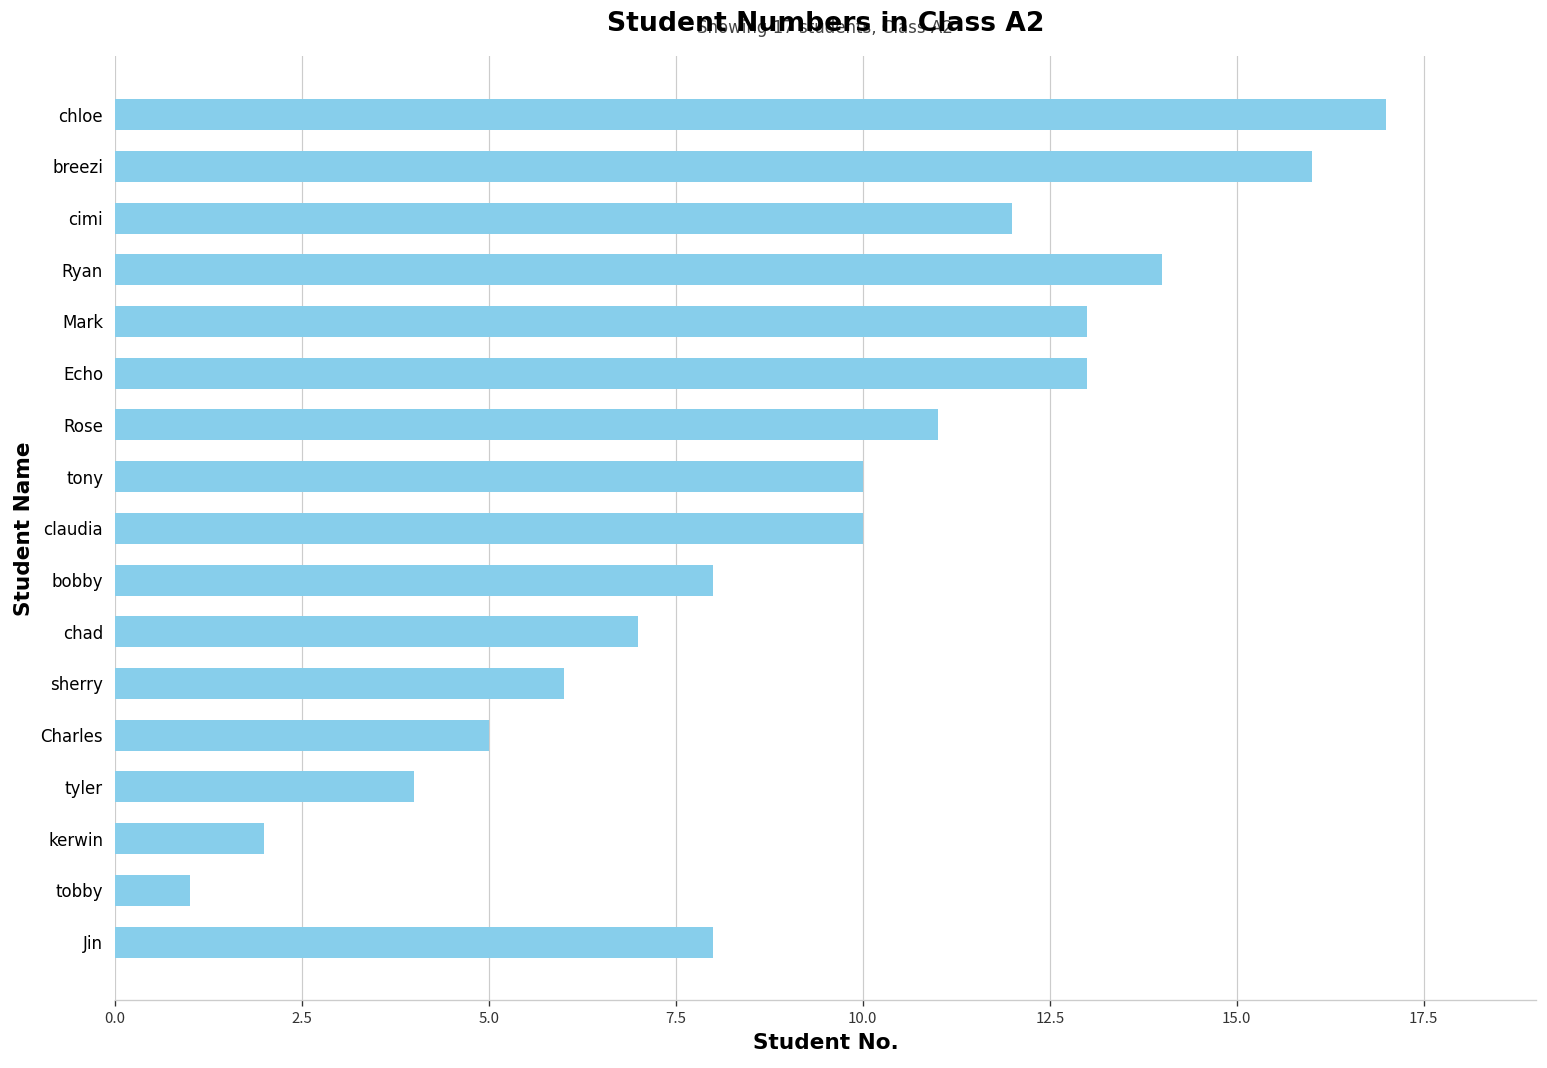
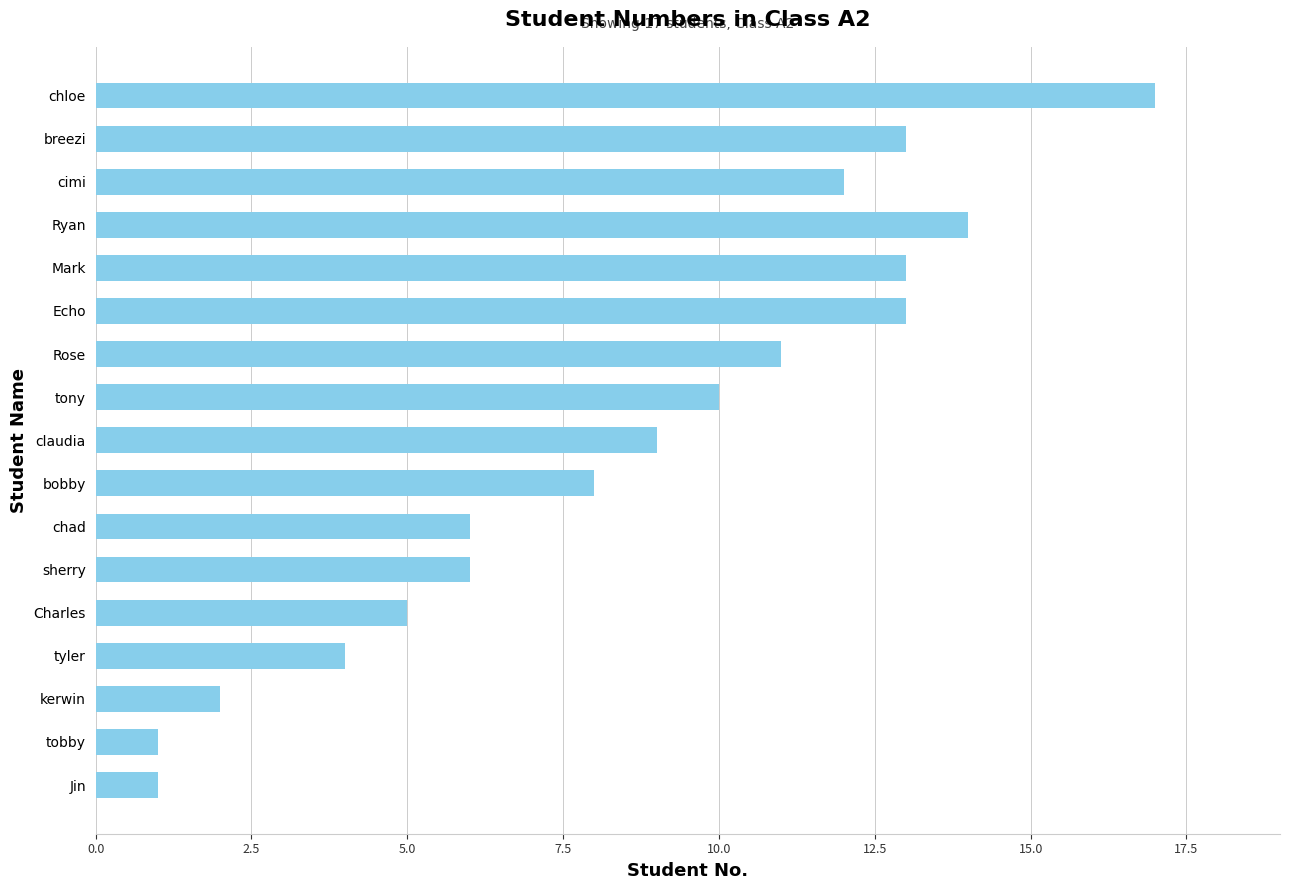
breezi: 16 -> 13
claudia: 10 -> 9
chad: 7 -> 6
Jin: 8 -> 1
